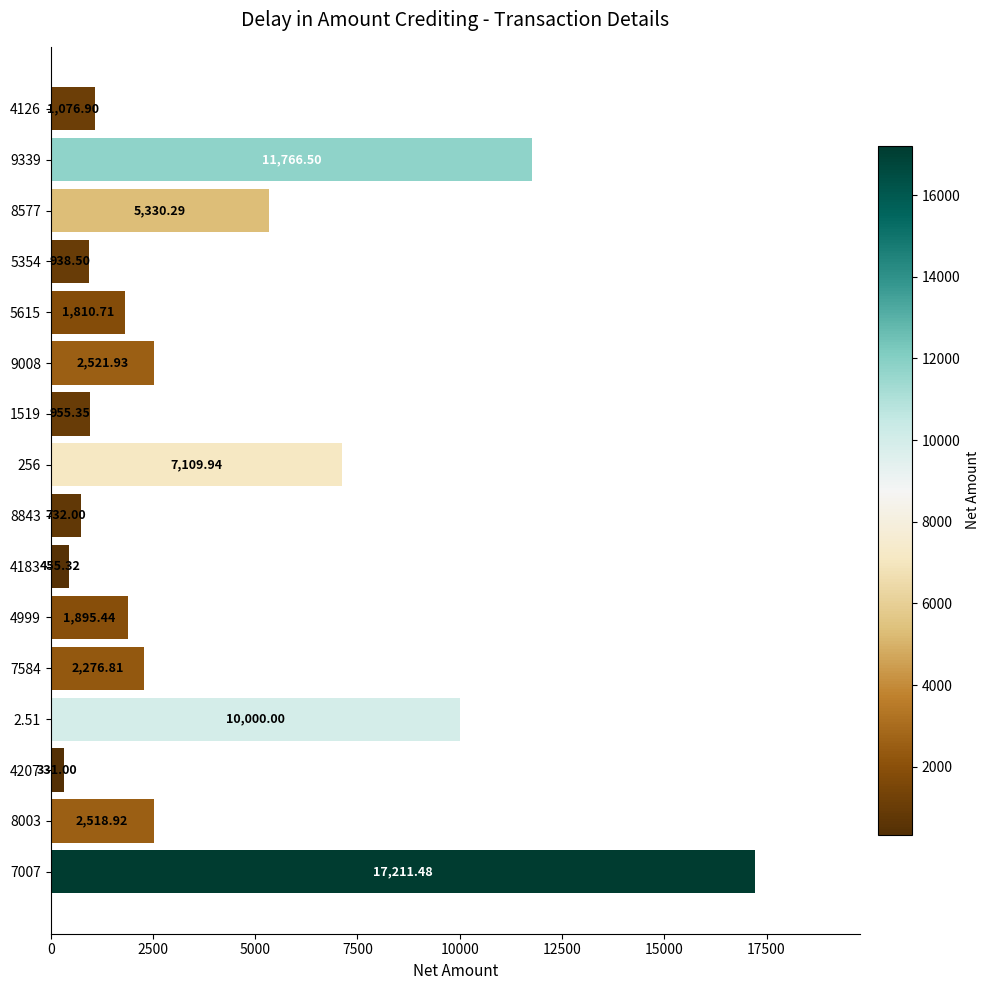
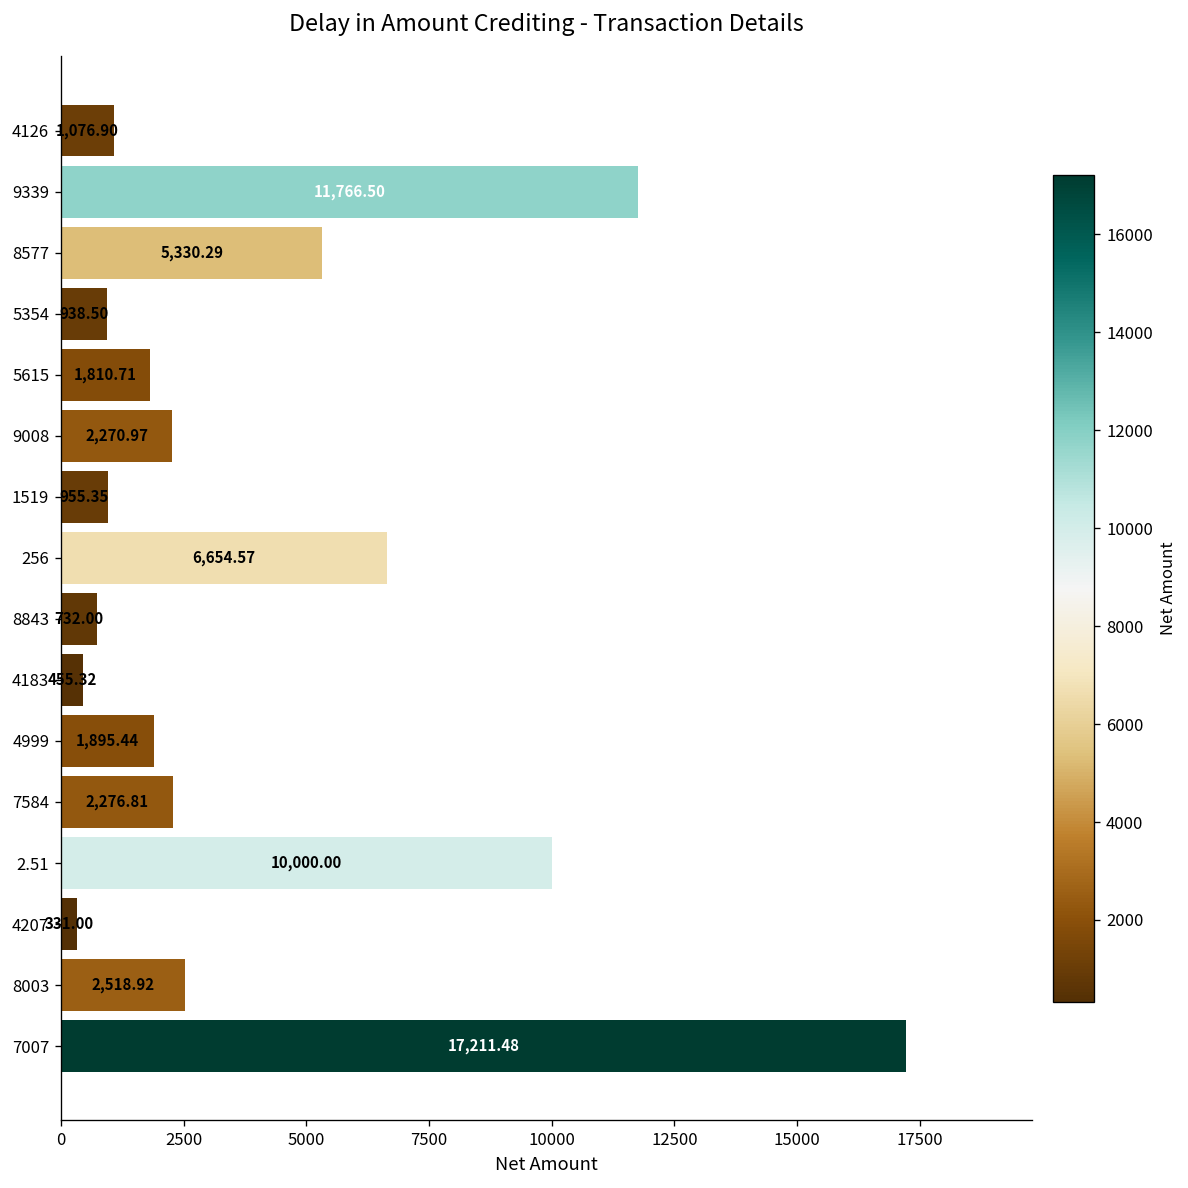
9008: 2,521.93 -> 2,270.97
256: 7,109.94 -> 6,654.57
